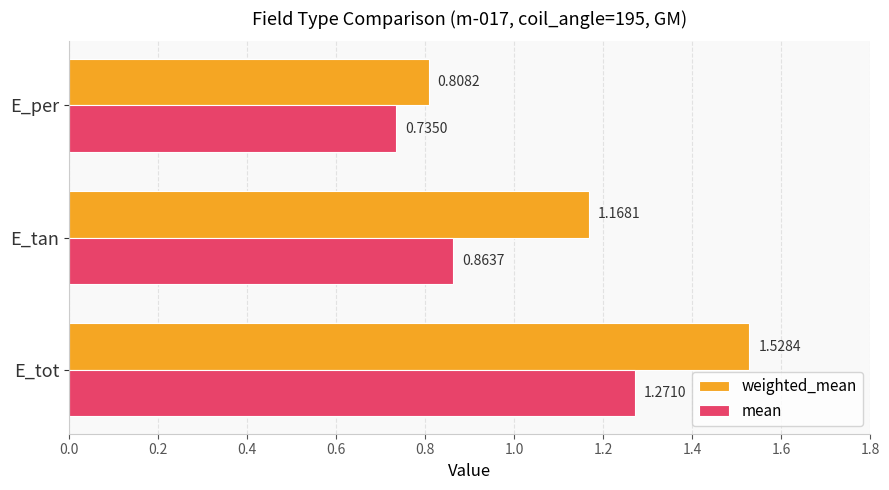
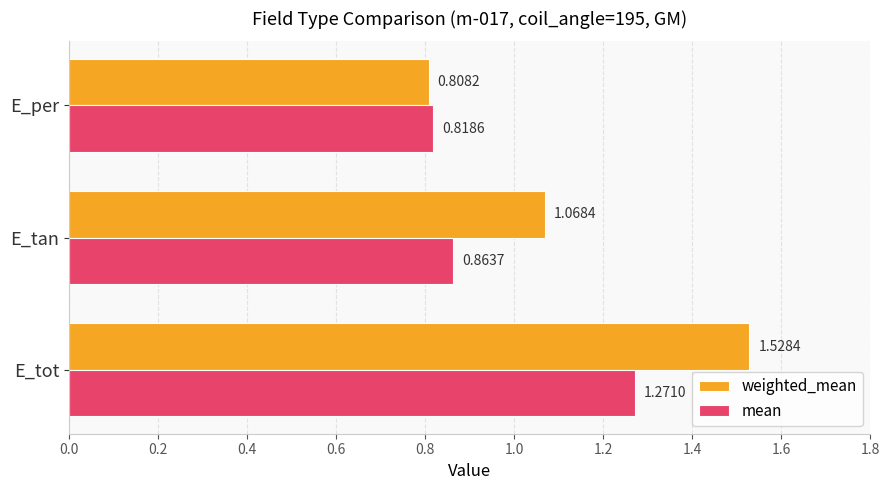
mean, E_per: 0.7350 -> 0.8186
weighted_mean, E_tan: 1.1681 -> 1.0684
